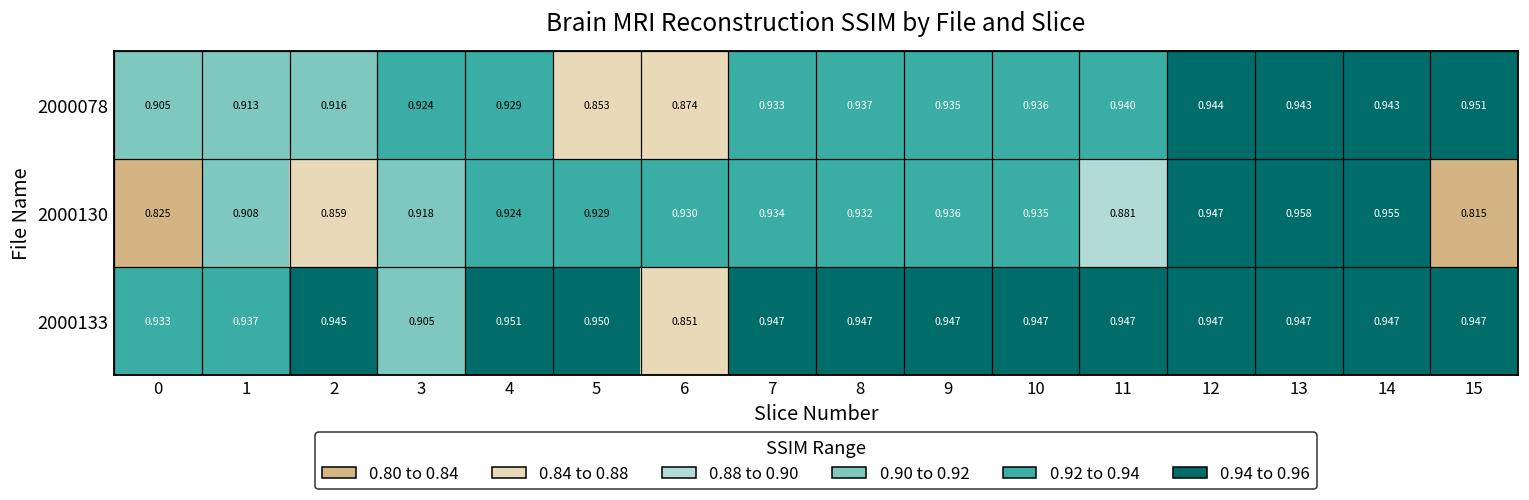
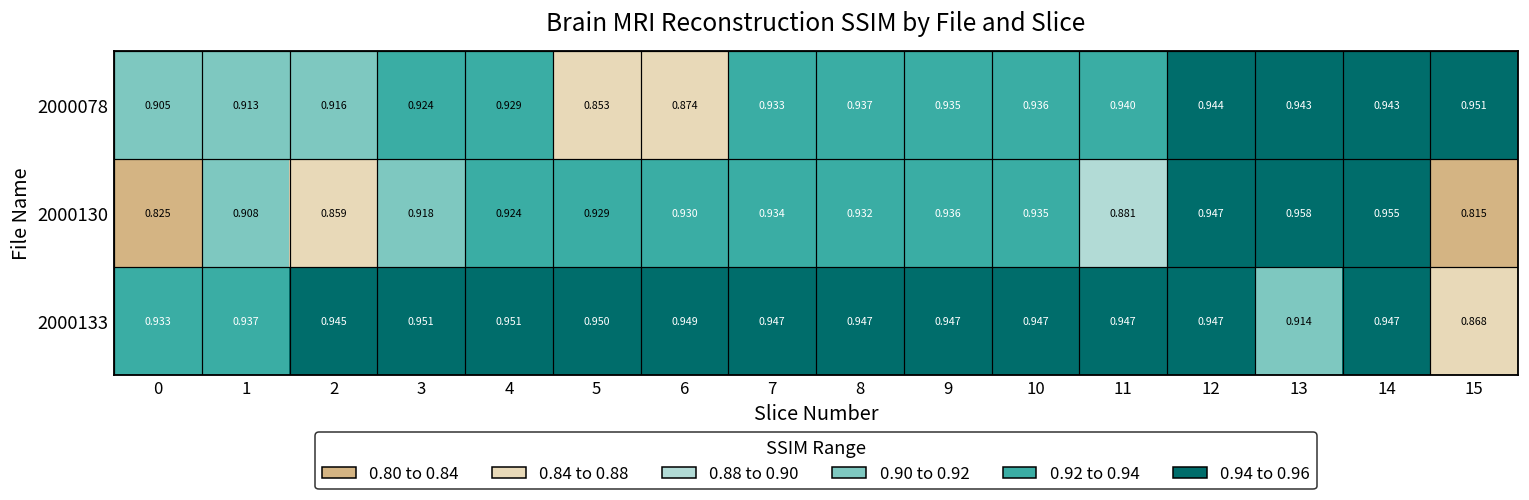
2000133, 3: 0.905 -> 0.951
2000133, 6: 0.851 -> 0.949
2000133, 13: 0.947 -> 0.914
2000133, 15: 0.947 -> 0.868
